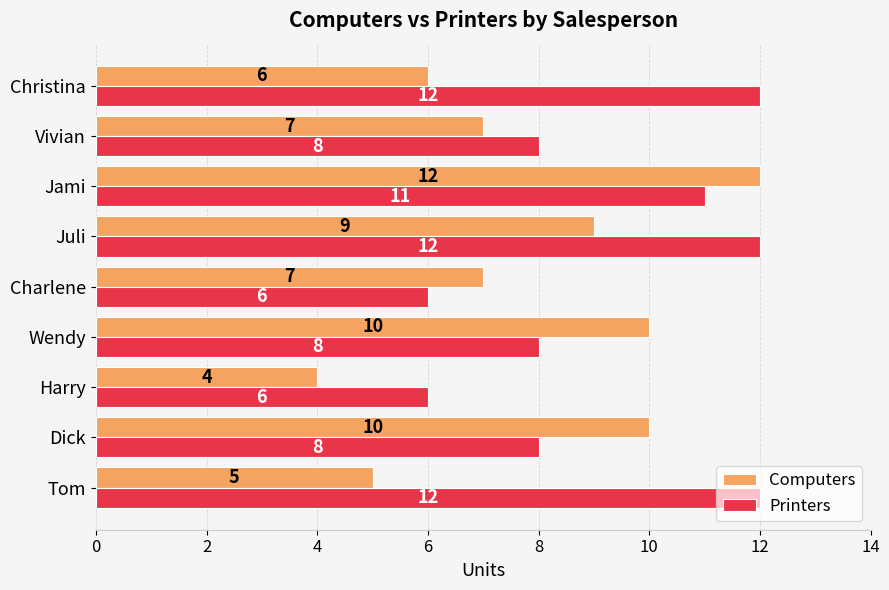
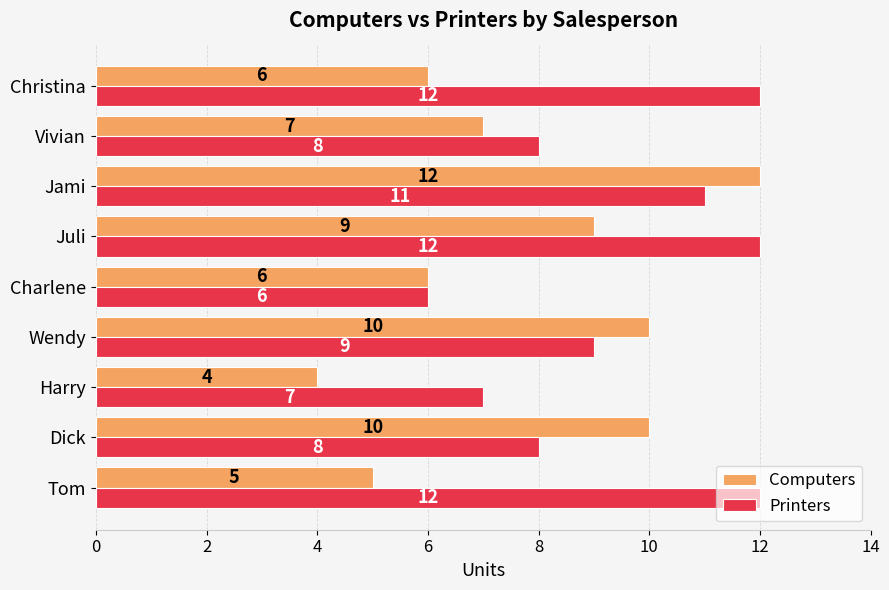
Computers, Charlene: 7 -> 6
Printers, Wendy: 8 -> 9
Printers, Harry: 6 -> 7
